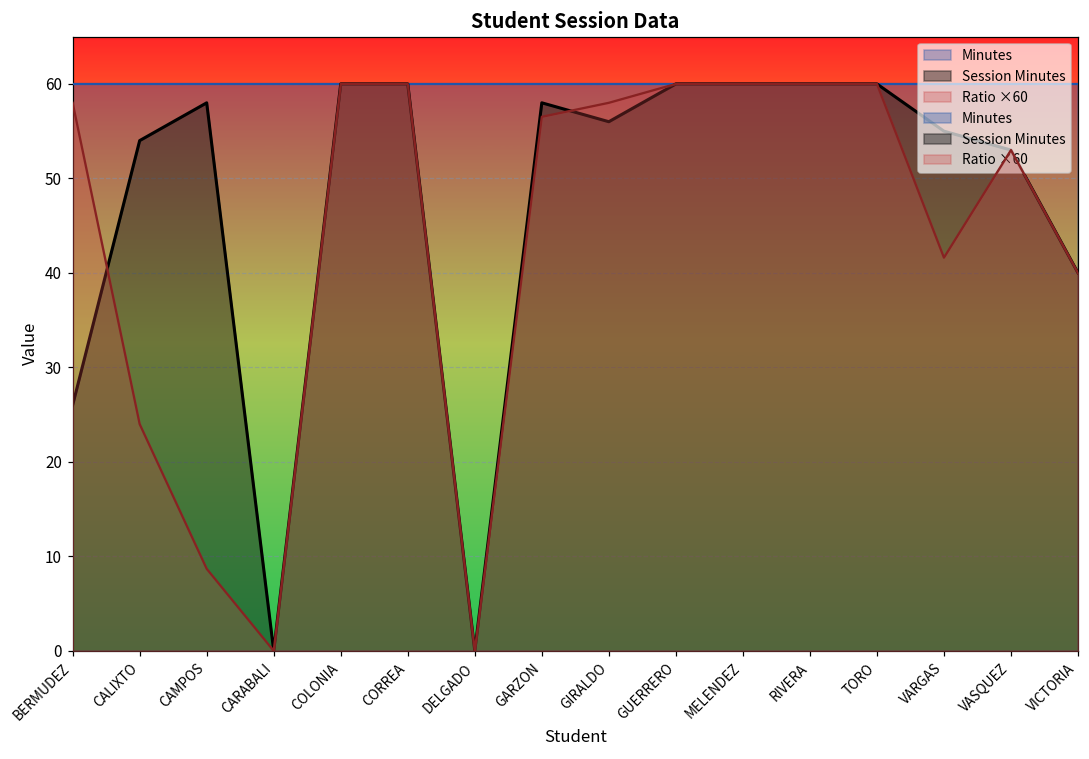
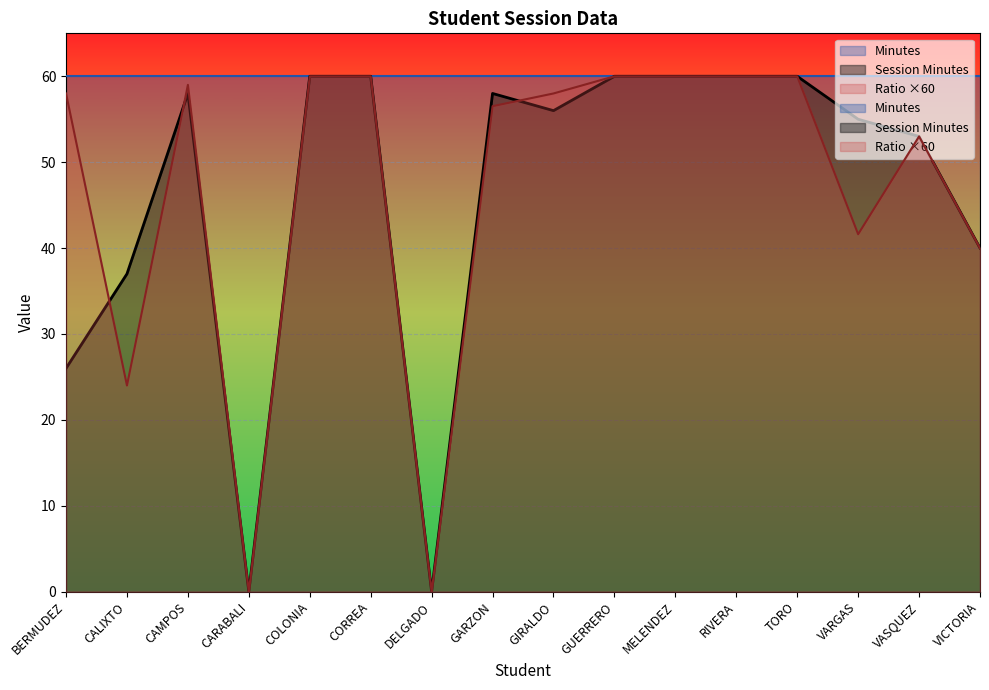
Session Minutes, CALIXTO: 54 -> 37
Ratio ×60, CAMPOS: 9 -> 59
